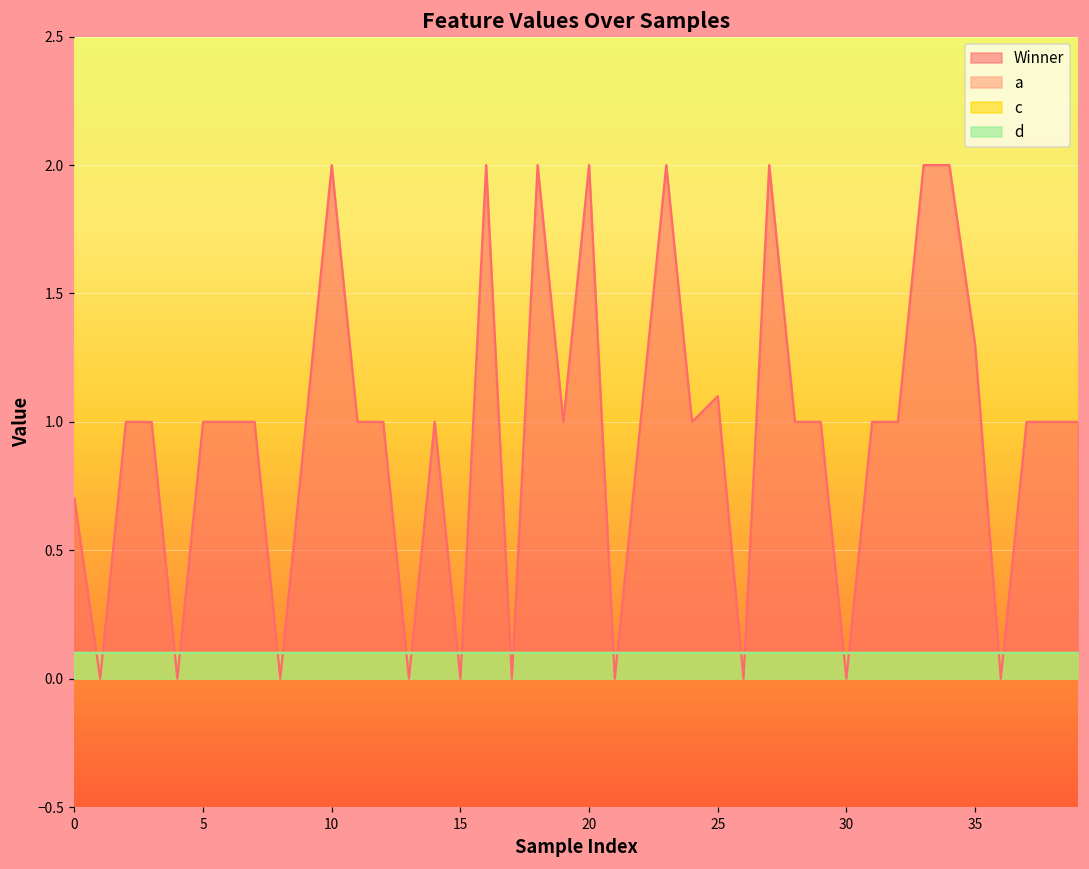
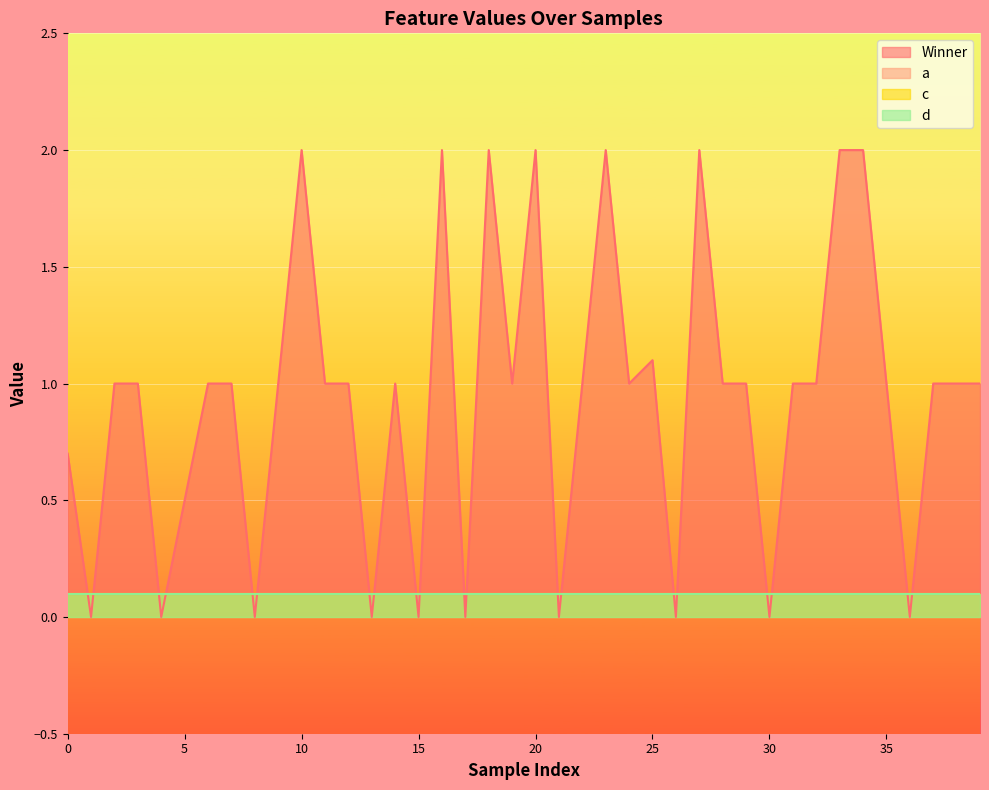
Winner, 5: 1.0 -> 0.5
Winner, 35: 1.3 -> 1.0
